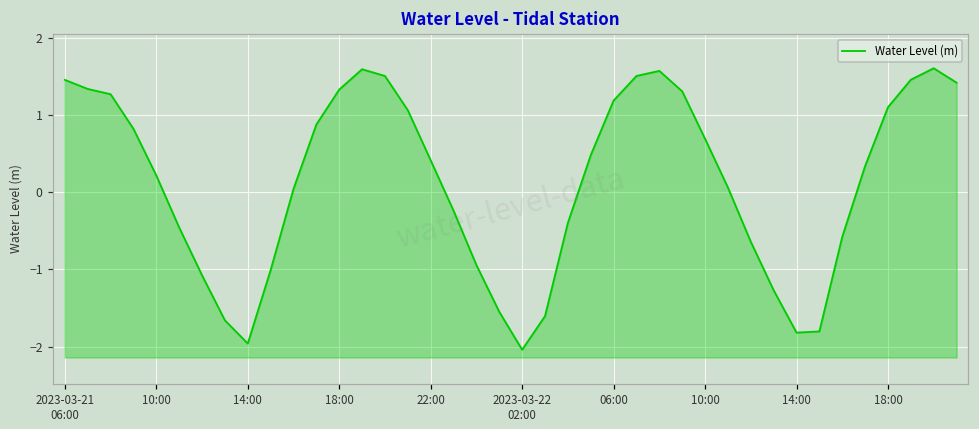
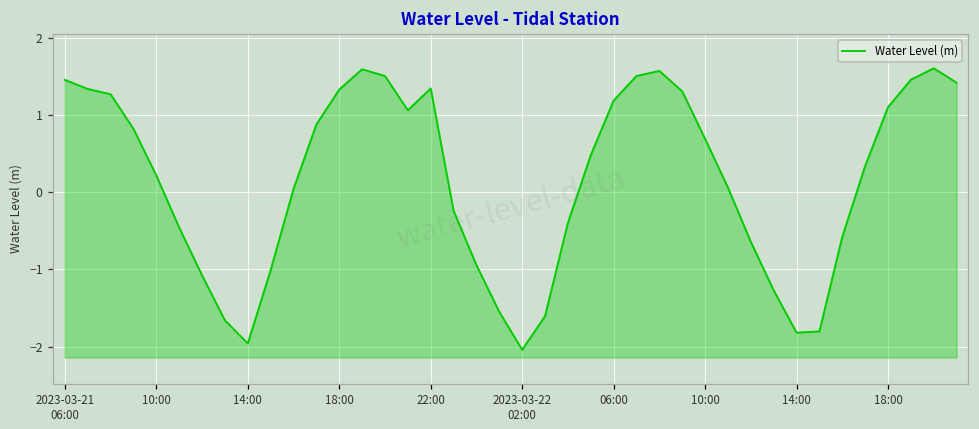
22:00: 0.4 -> 1.3
